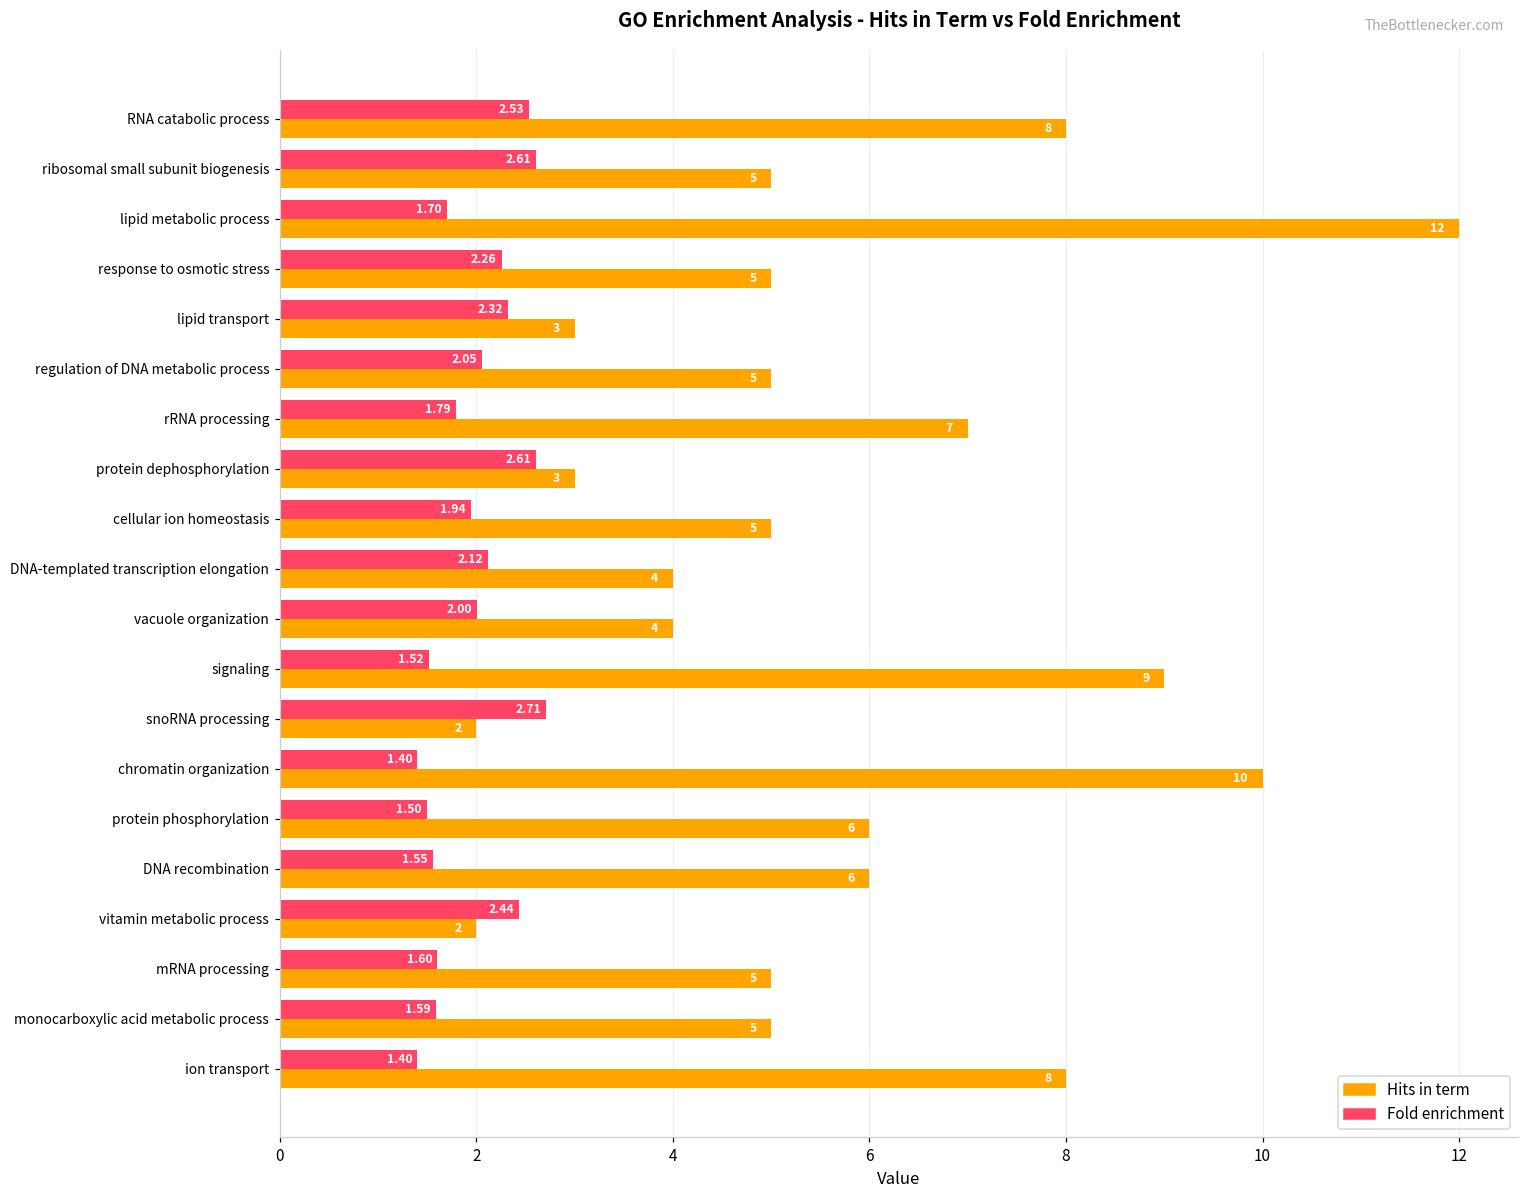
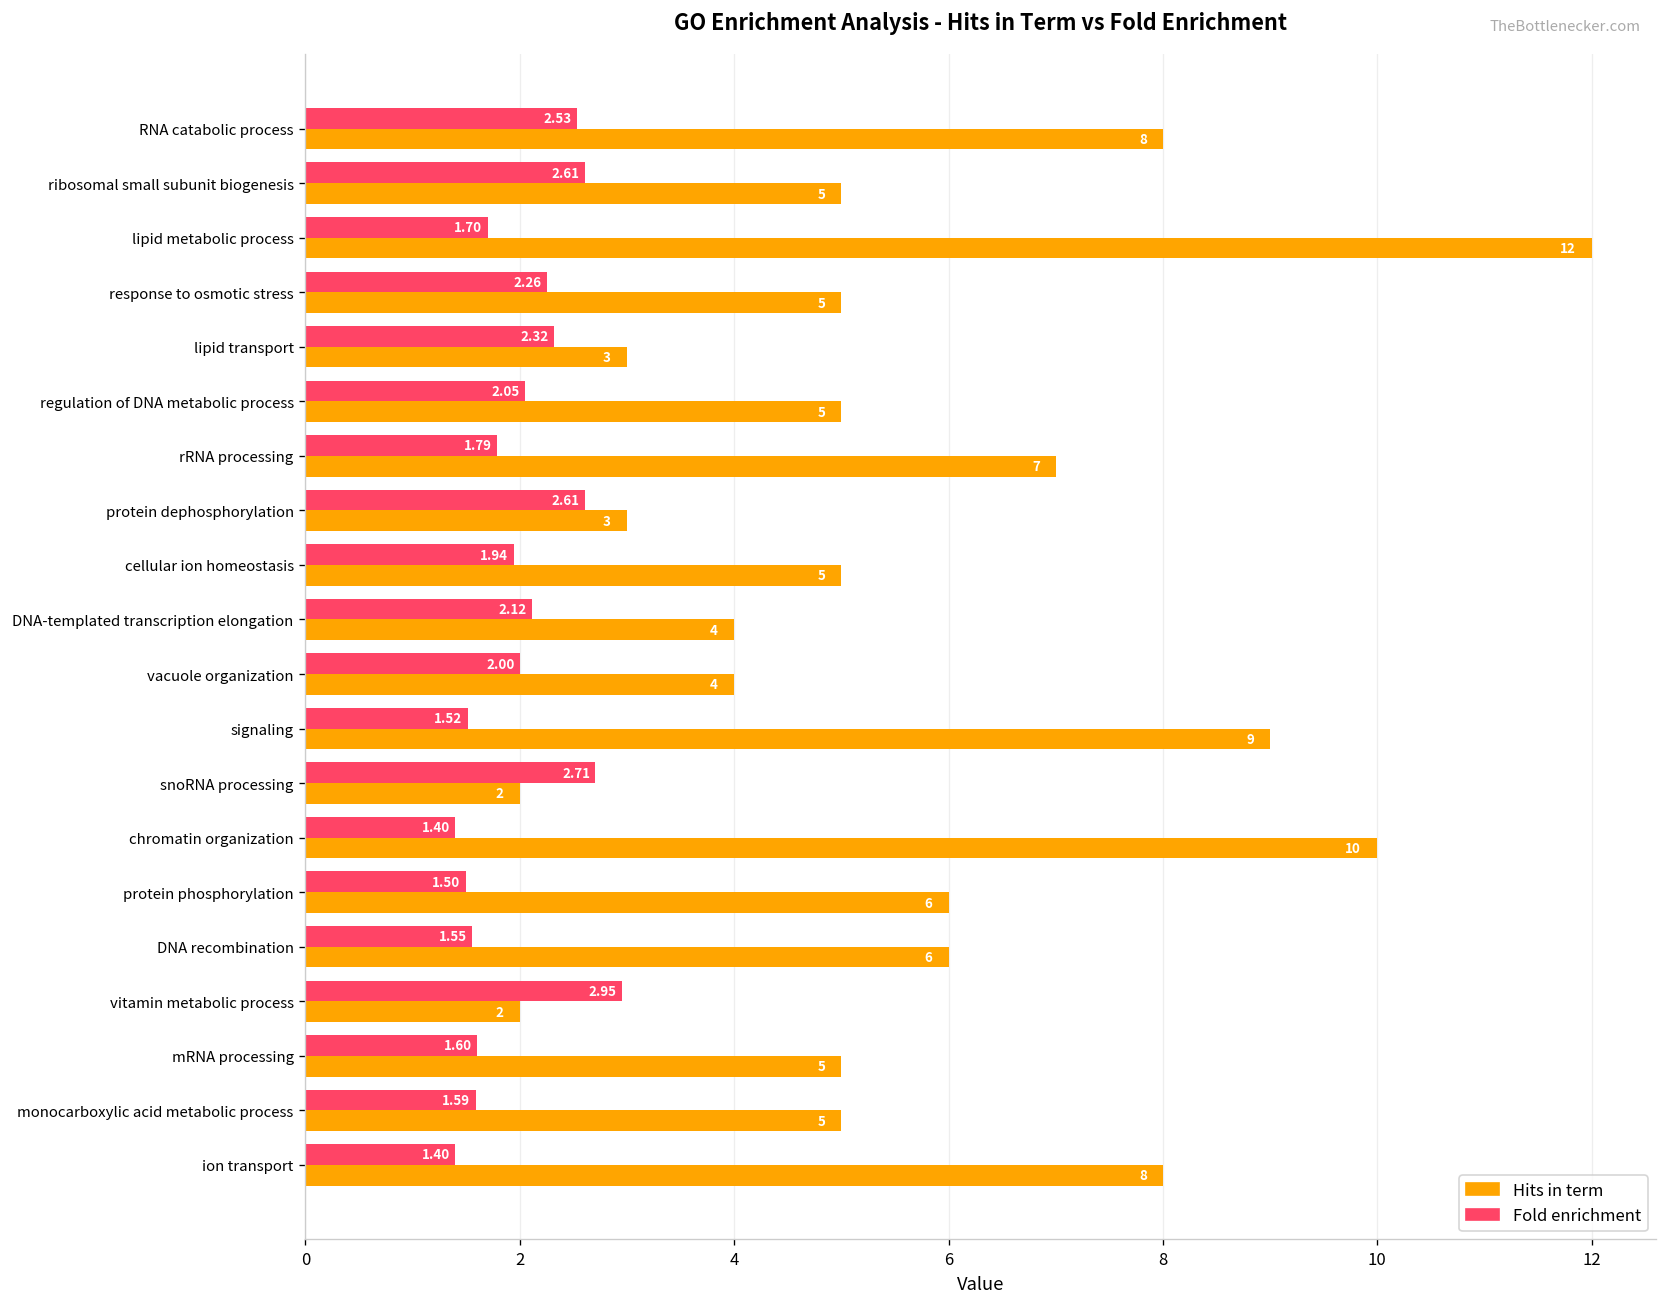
Fold enrichment, vitamin metabolic process: 2.44 -> 2.95
